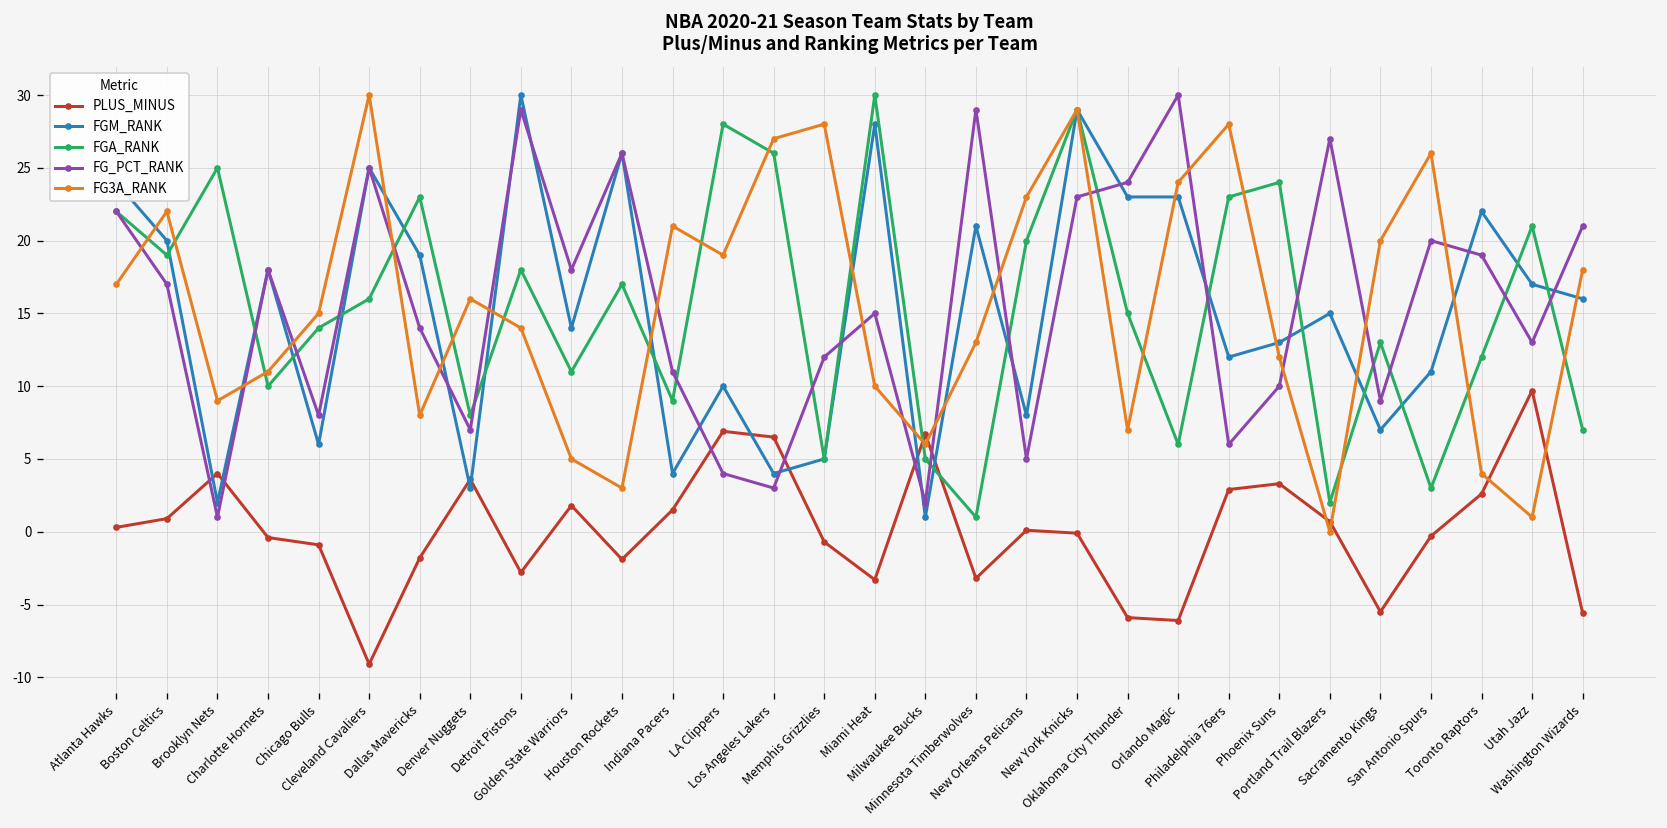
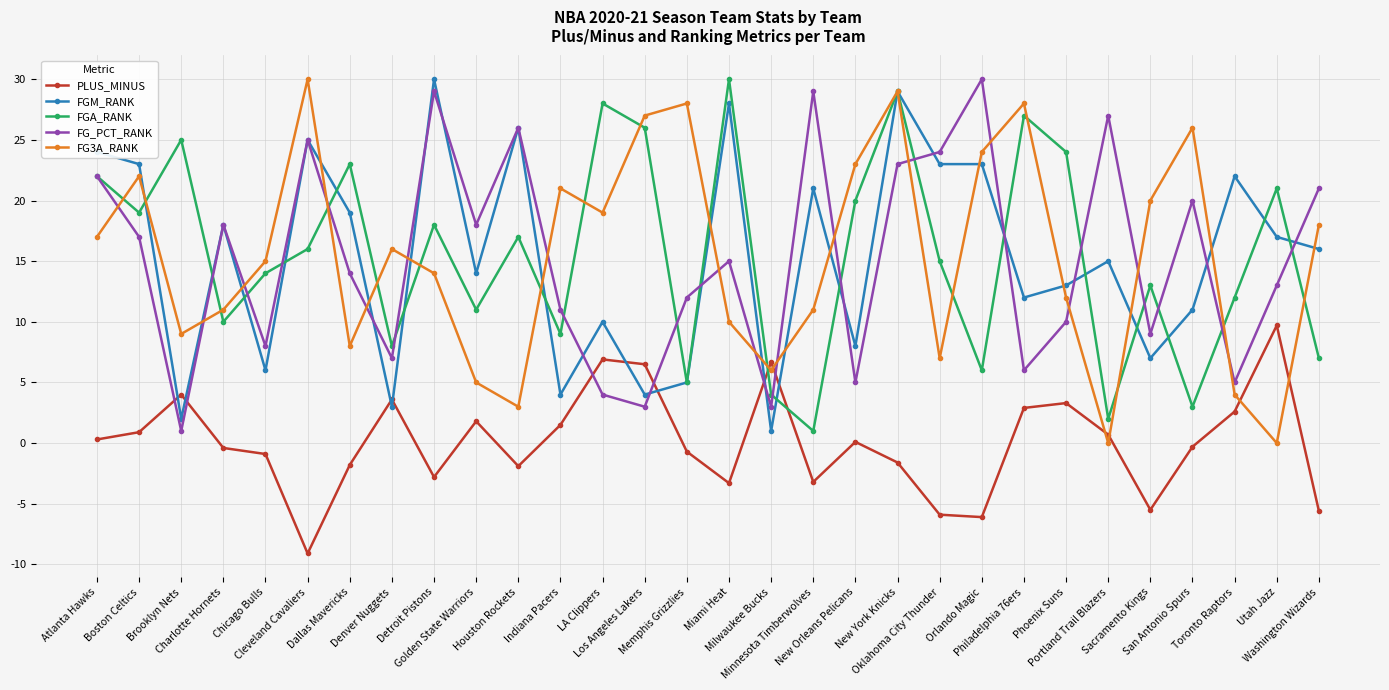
FGM_RANK, Boston Celtics: 20 -> 23
FGA_RANK, Milwaukee Bucks: 5 -> 4
FG_PCT_RANK, Milwaukee Bucks: 2 -> 3
FG3A_RANK, Minnesota Timberwolves: 13 -> 11
PLUS_MINUS, New York Knicks: -0.1 -> -1.6
FGA_RANK, Philadelphia 76ers: 23 -> 27
FG_PCT_RANK, Toronto Raptors: 19 -> 5
FG3A_RANK, Utah Jazz: 1 -> 0
